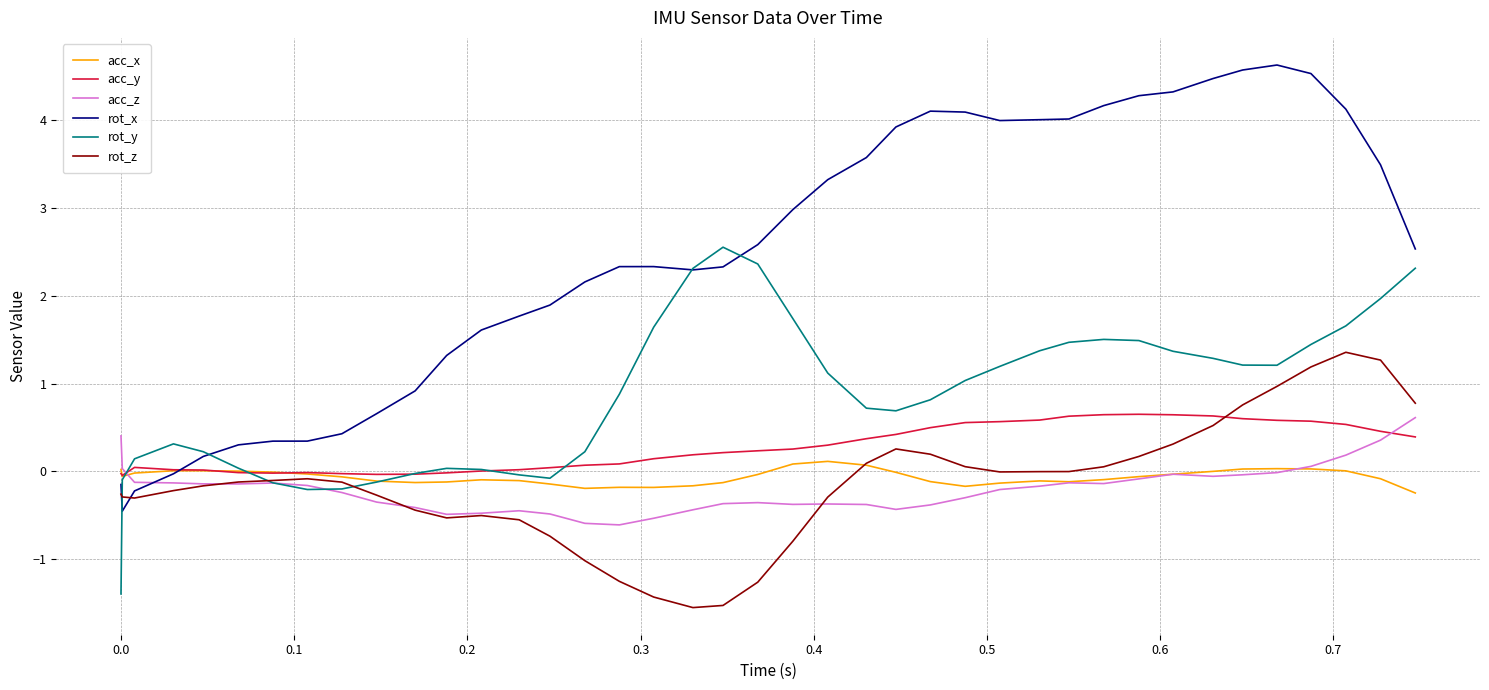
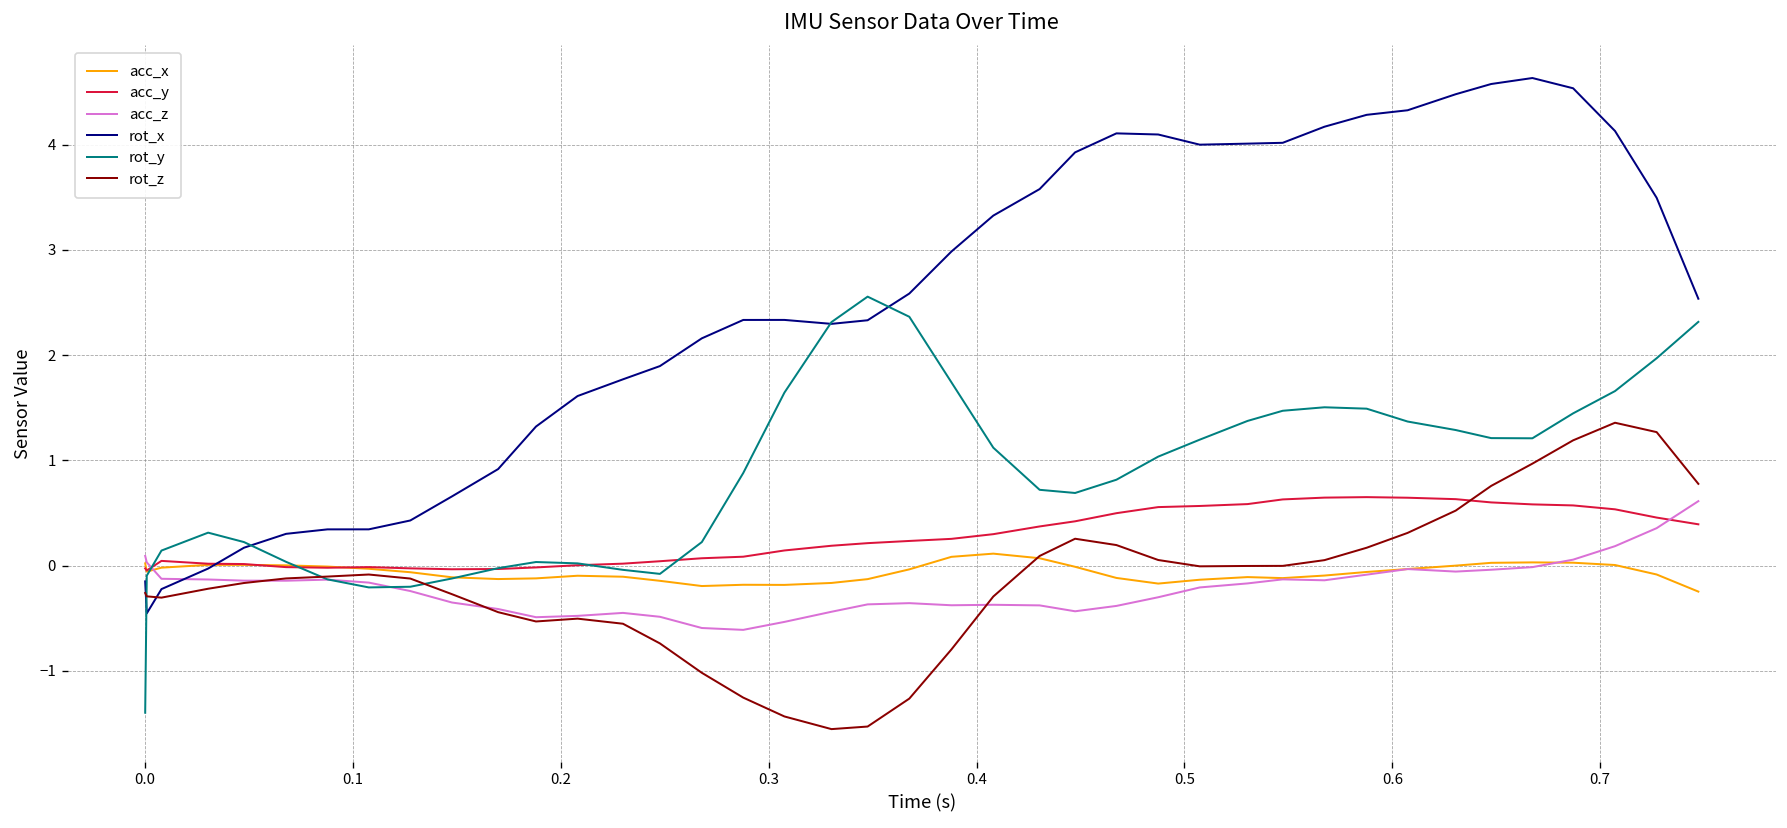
acc_z, 0.0: 0.4 -> 0.1
